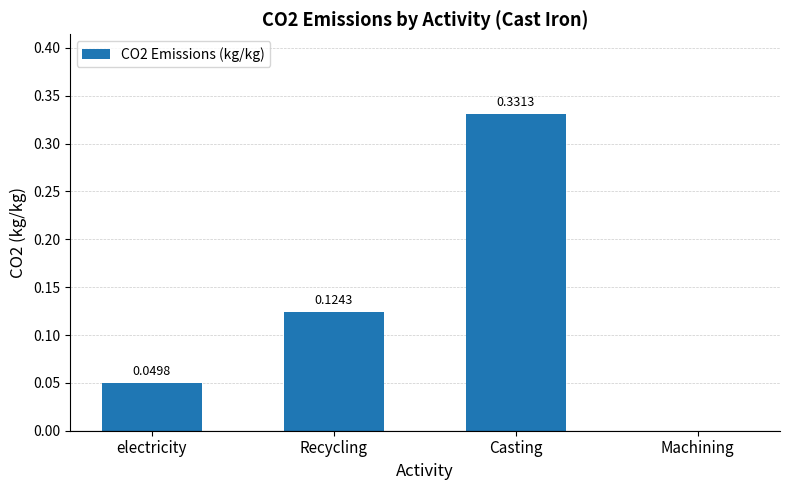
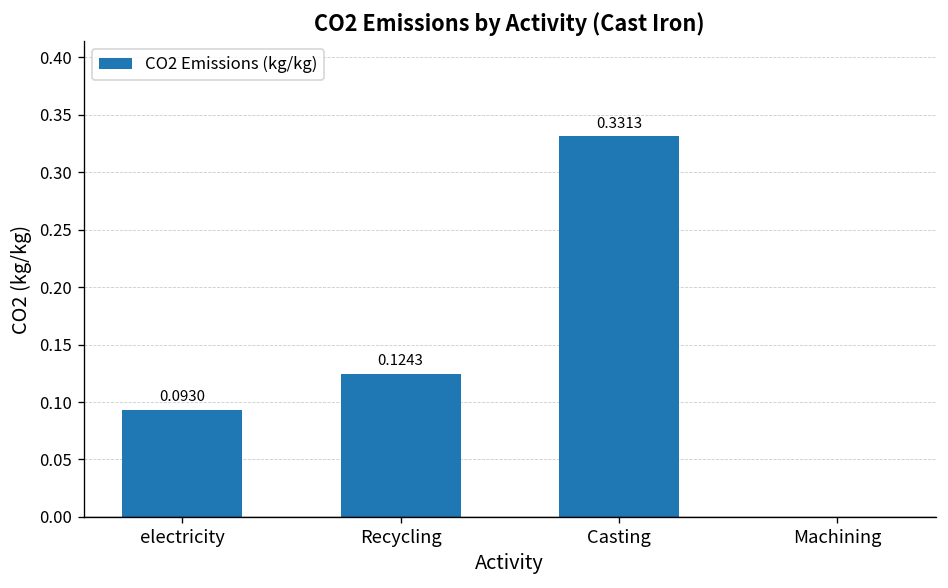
electricity: 0.0498 -> 0.0930
